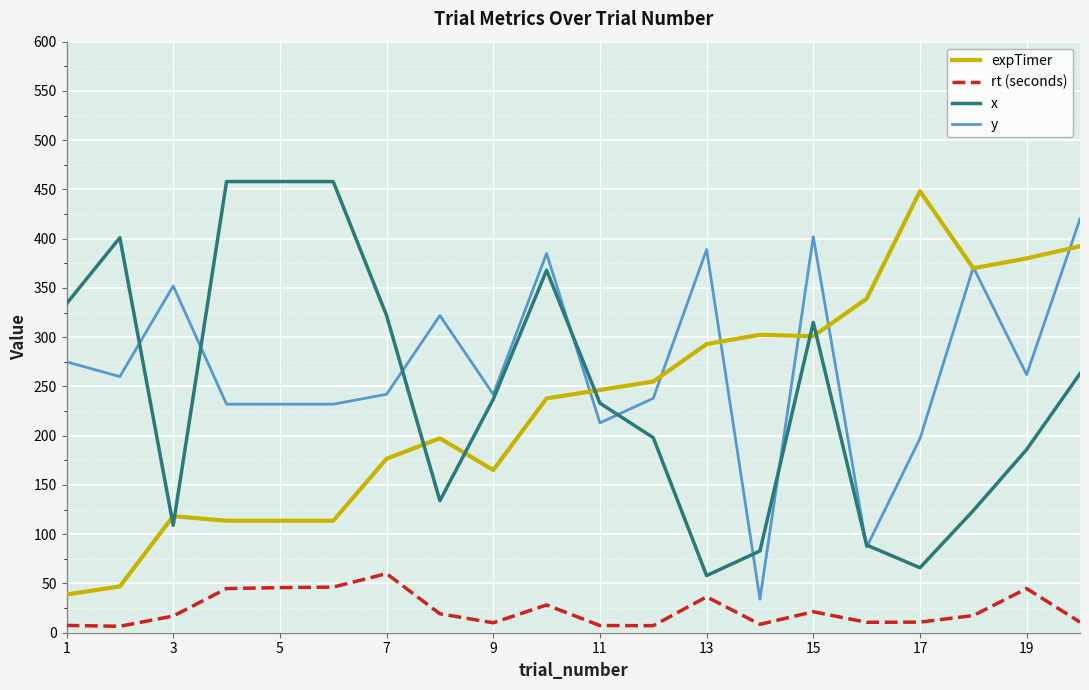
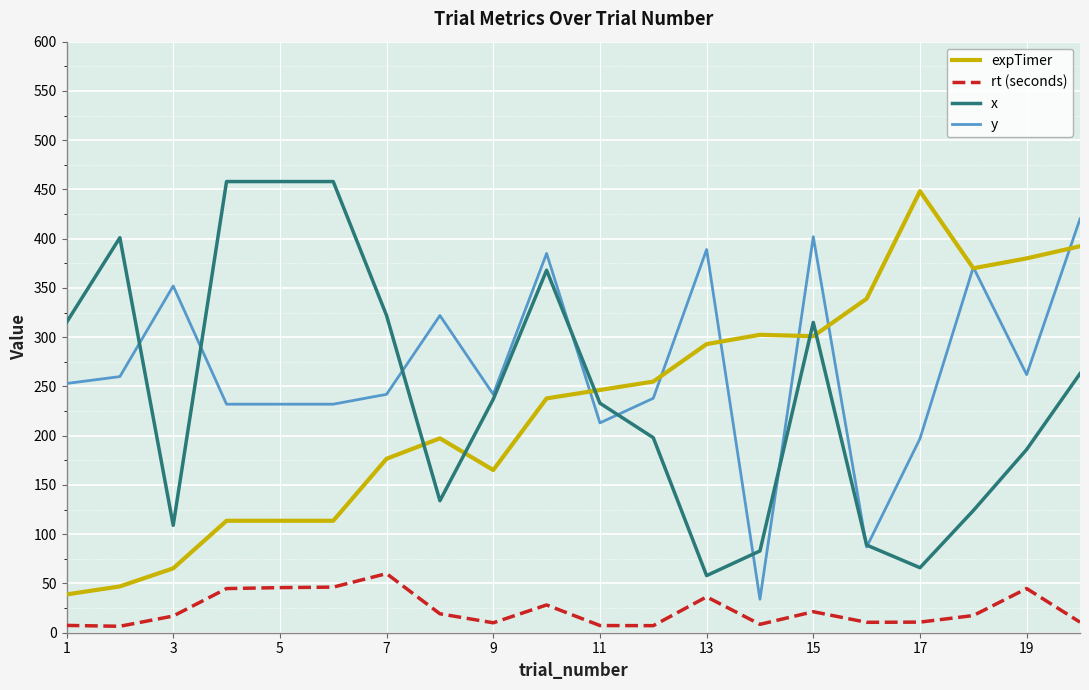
x, 1: 330 -> 320
y, 1: 280 -> 250
expTimer, 3: 120 -> 70
